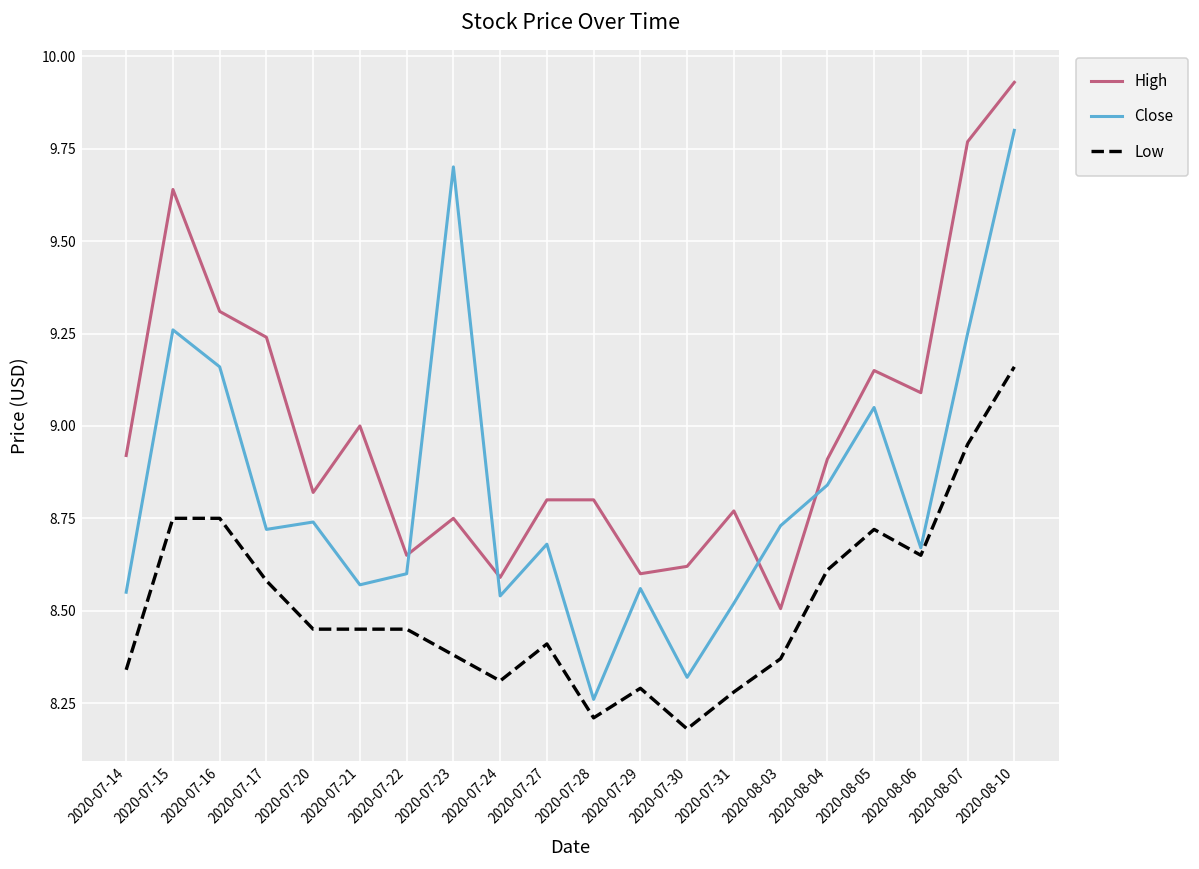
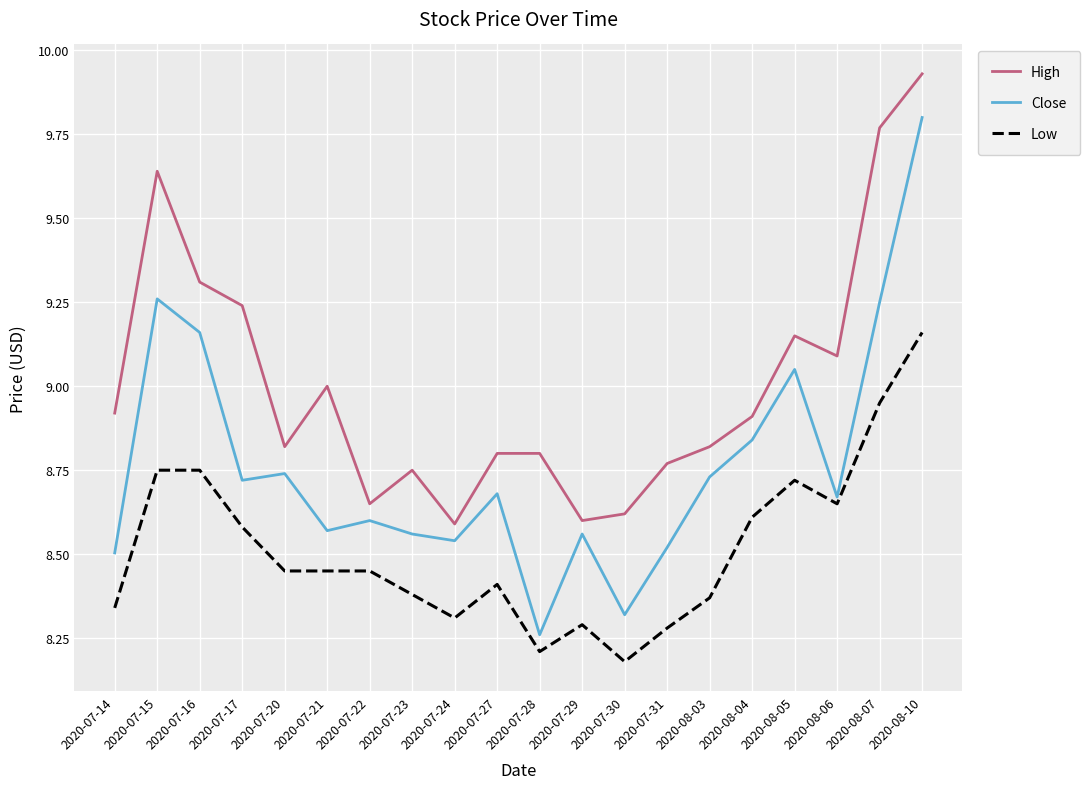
Close, 2020-07-14: 8.55 -> 8.50
Close, 2020-07-23: 9.70 -> 8.56
High, 2020-08-03: 8.51 -> 8.82
